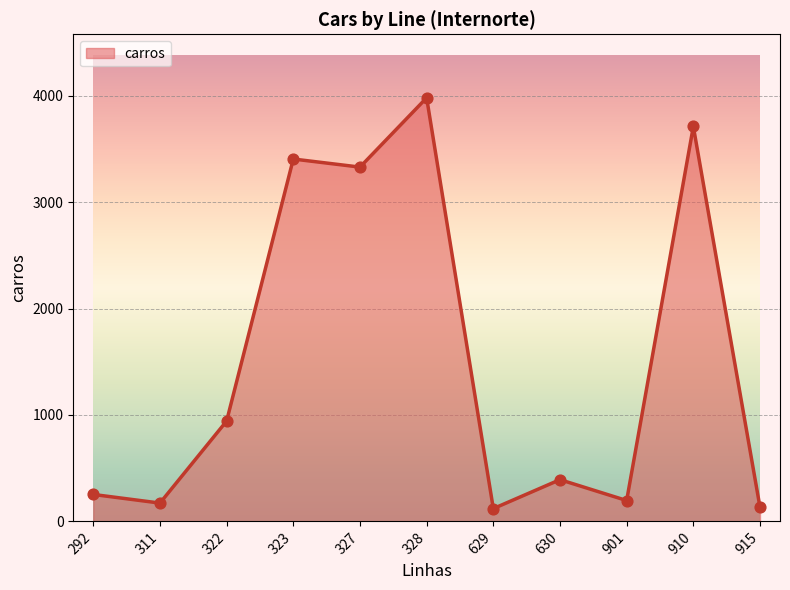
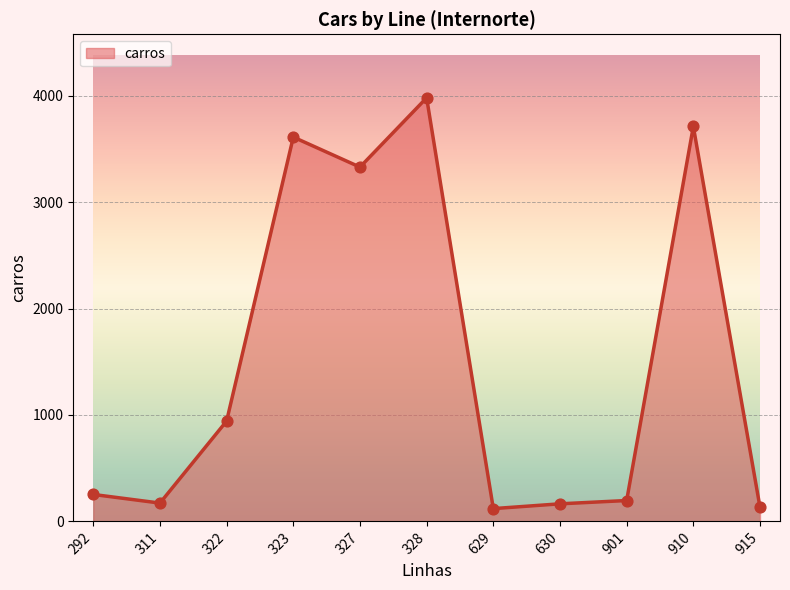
323: 3410 -> 3610
630: 390 -> 170
